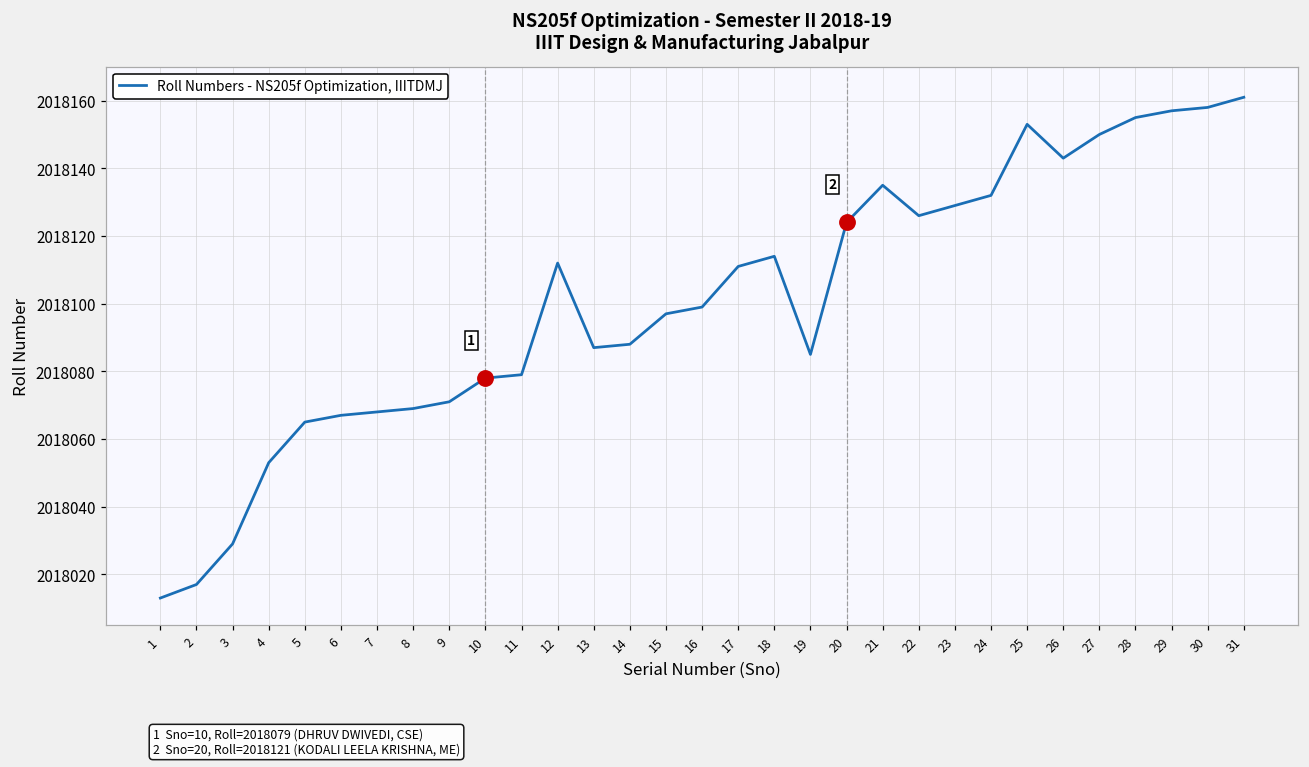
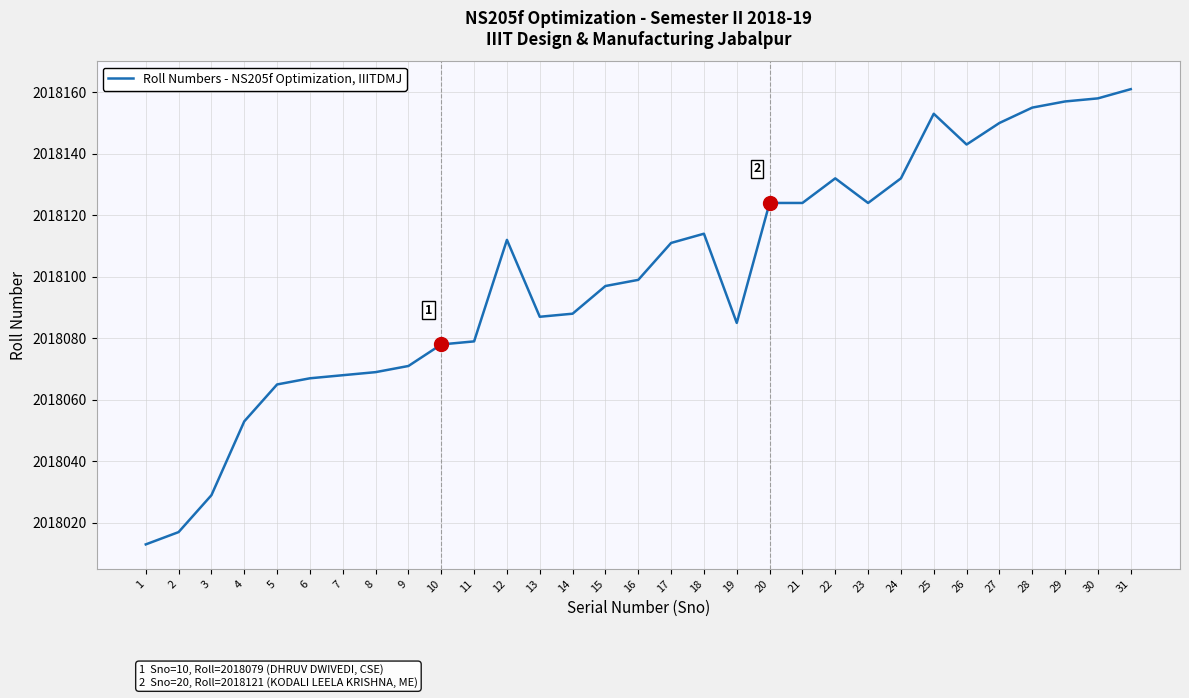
Roll Numbers - NS205f Optimization, IIITDMJ, 21: 2018135 -> 2018124
Roll Numbers - NS205f Optimization, IIITDMJ, 22: 2018126 -> 2018132
Roll Numbers - NS205f Optimization, IIITDMJ, 23: 2018129 -> 2018124
